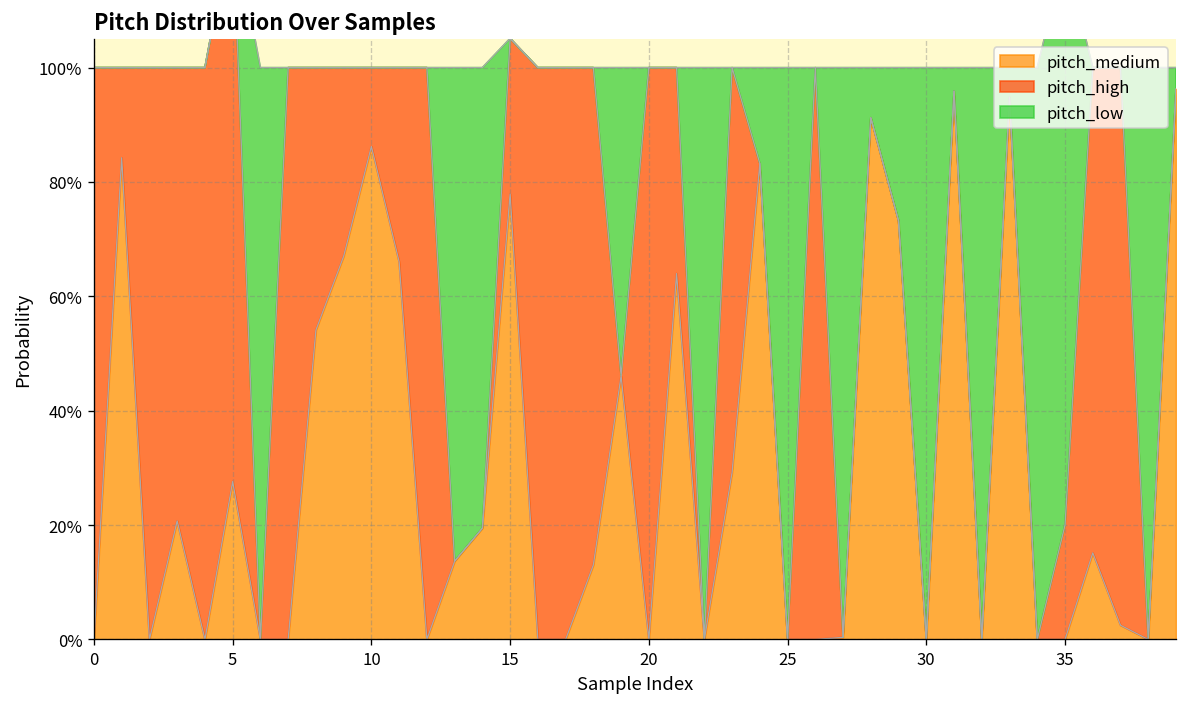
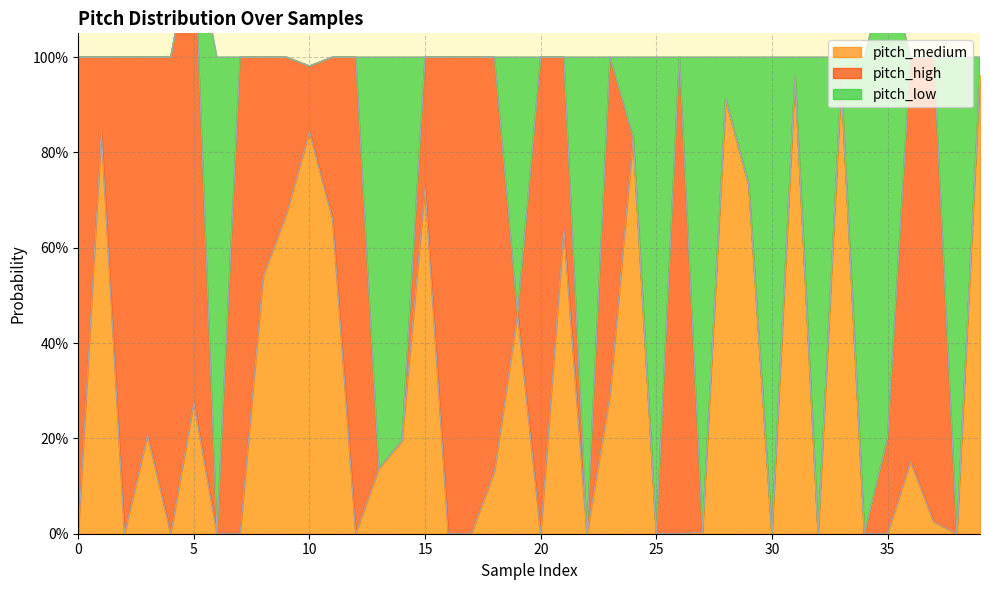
pitch_medium, 10: 86% -> 84%
pitch_medium, 15: 78% -> 73%
